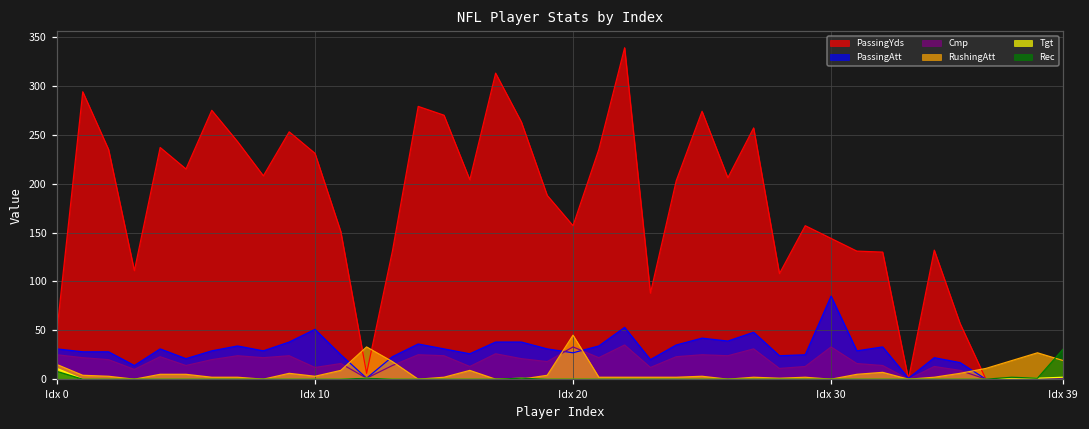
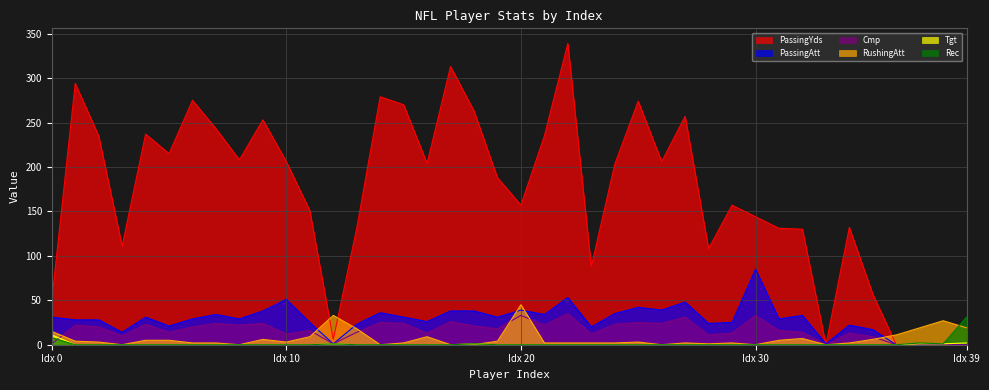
Cmp, Idx 0: 30 -> 0
PassingYds, Idx 10: 230 -> 210
PassingAtt, Idx 20: 30 -> 40
